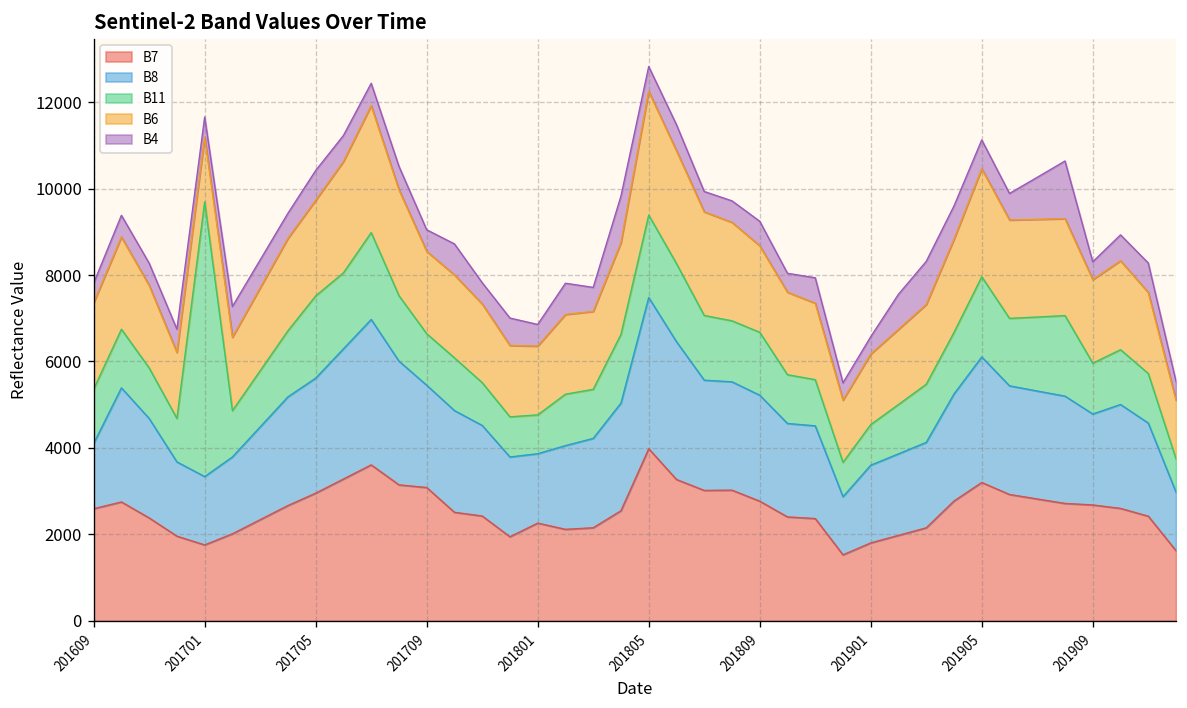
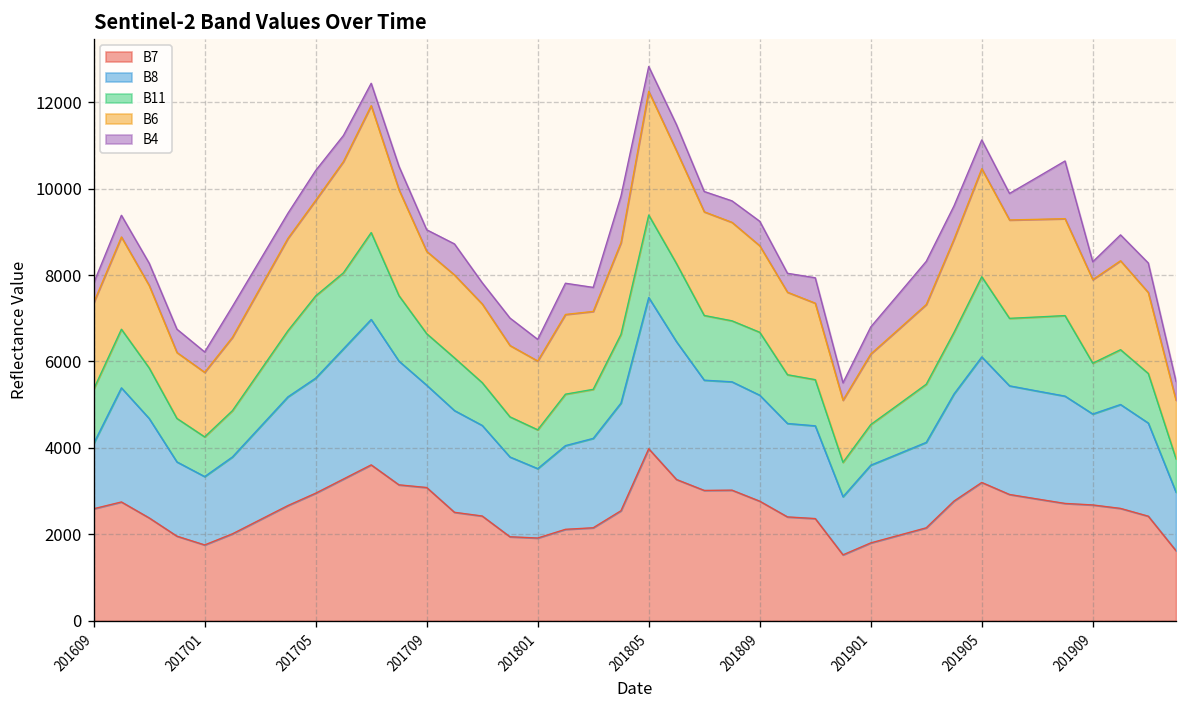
B11, 201701: 6400 -> 900
B7, 201801: 2300 -> 1900
B4, 201901: 400 -> 600
